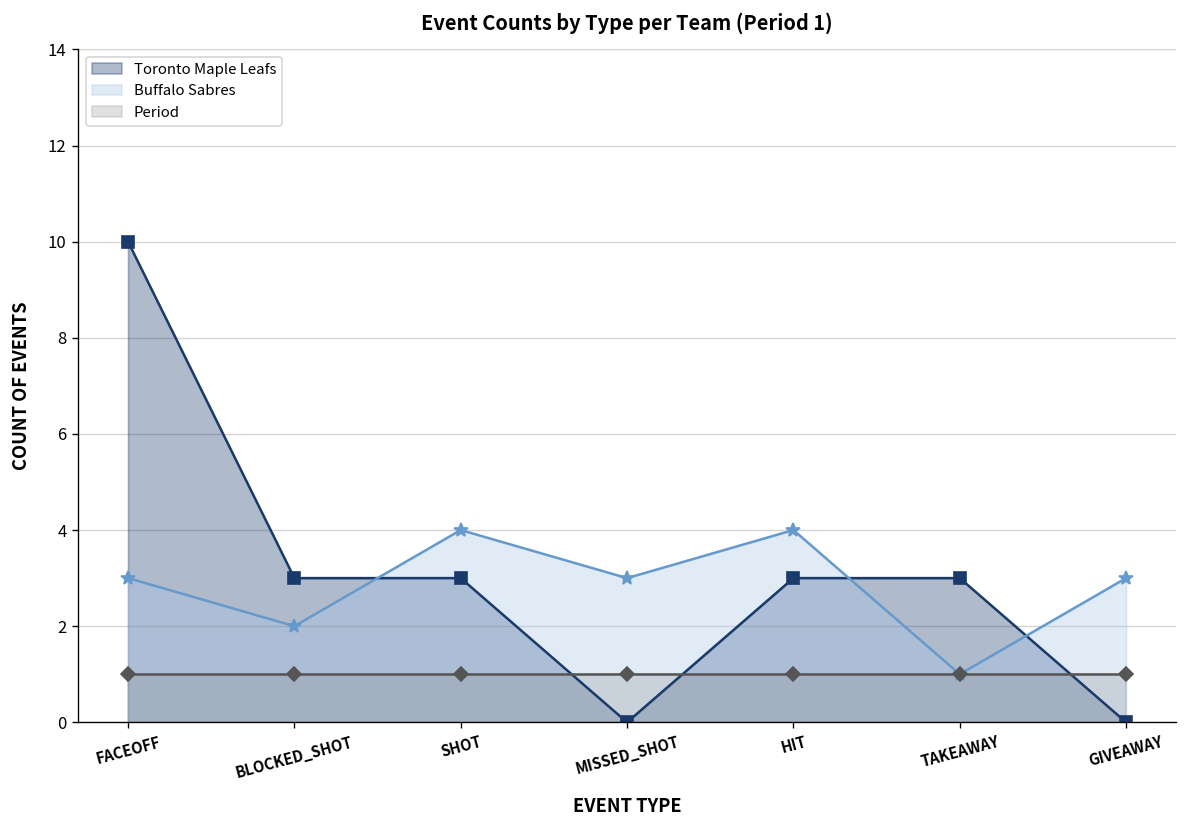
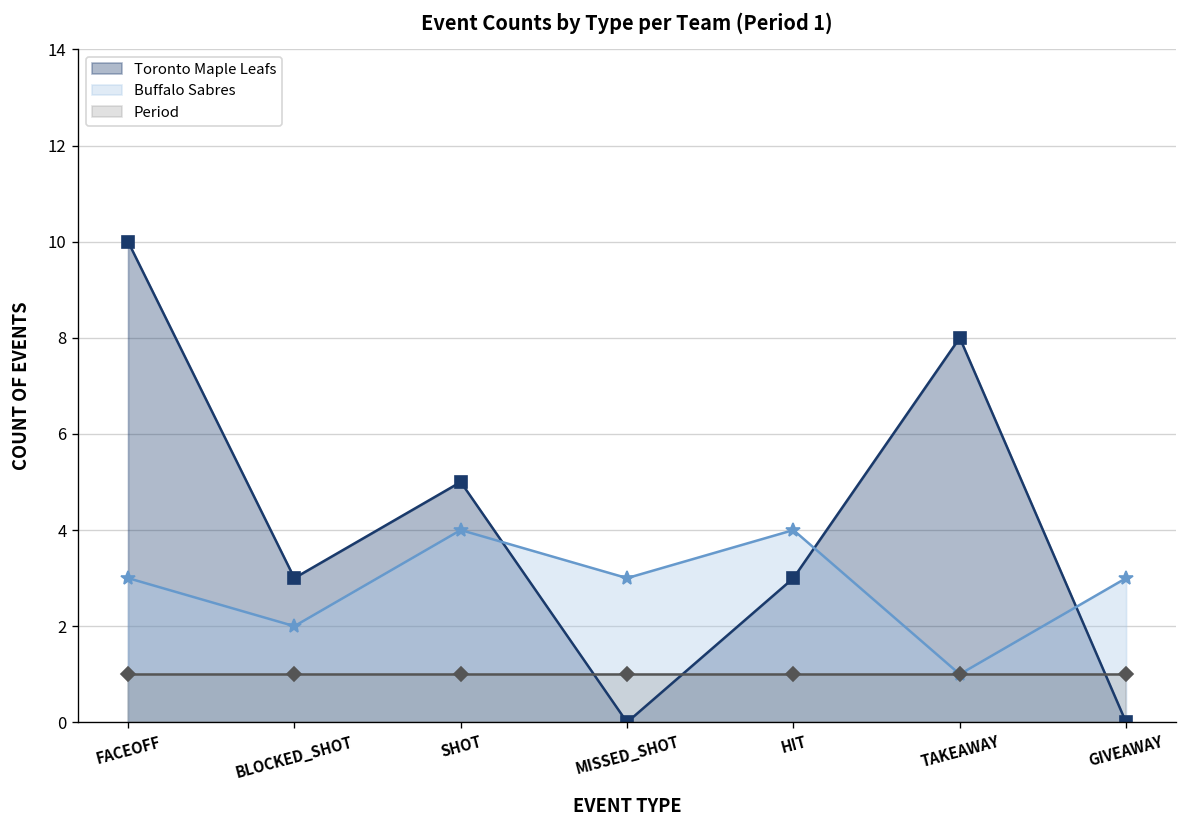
Toronto Maple Leafs, SHOT: 3 -> 5
Toronto Maple Leafs, TAKEAWAY: 3 -> 8
